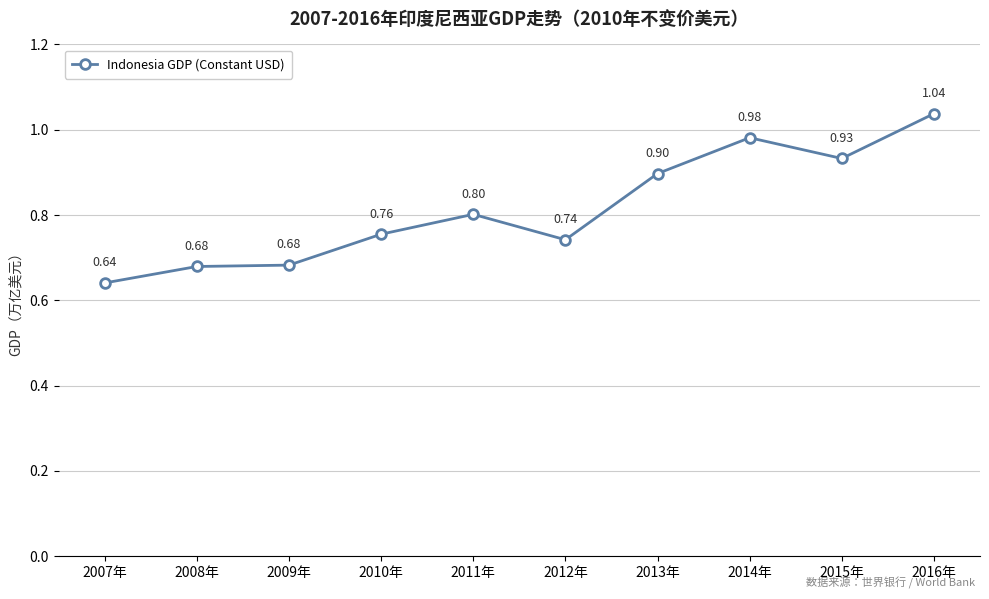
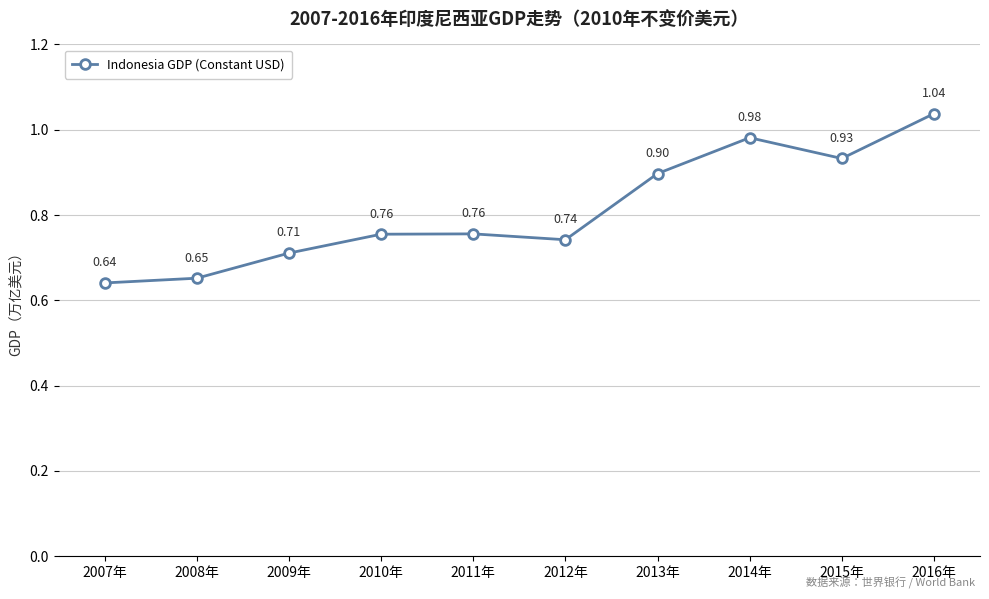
2008年: 0.68 -> 0.65
2009年: 0.68 -> 0.71
2011年: 0.80 -> 0.76
